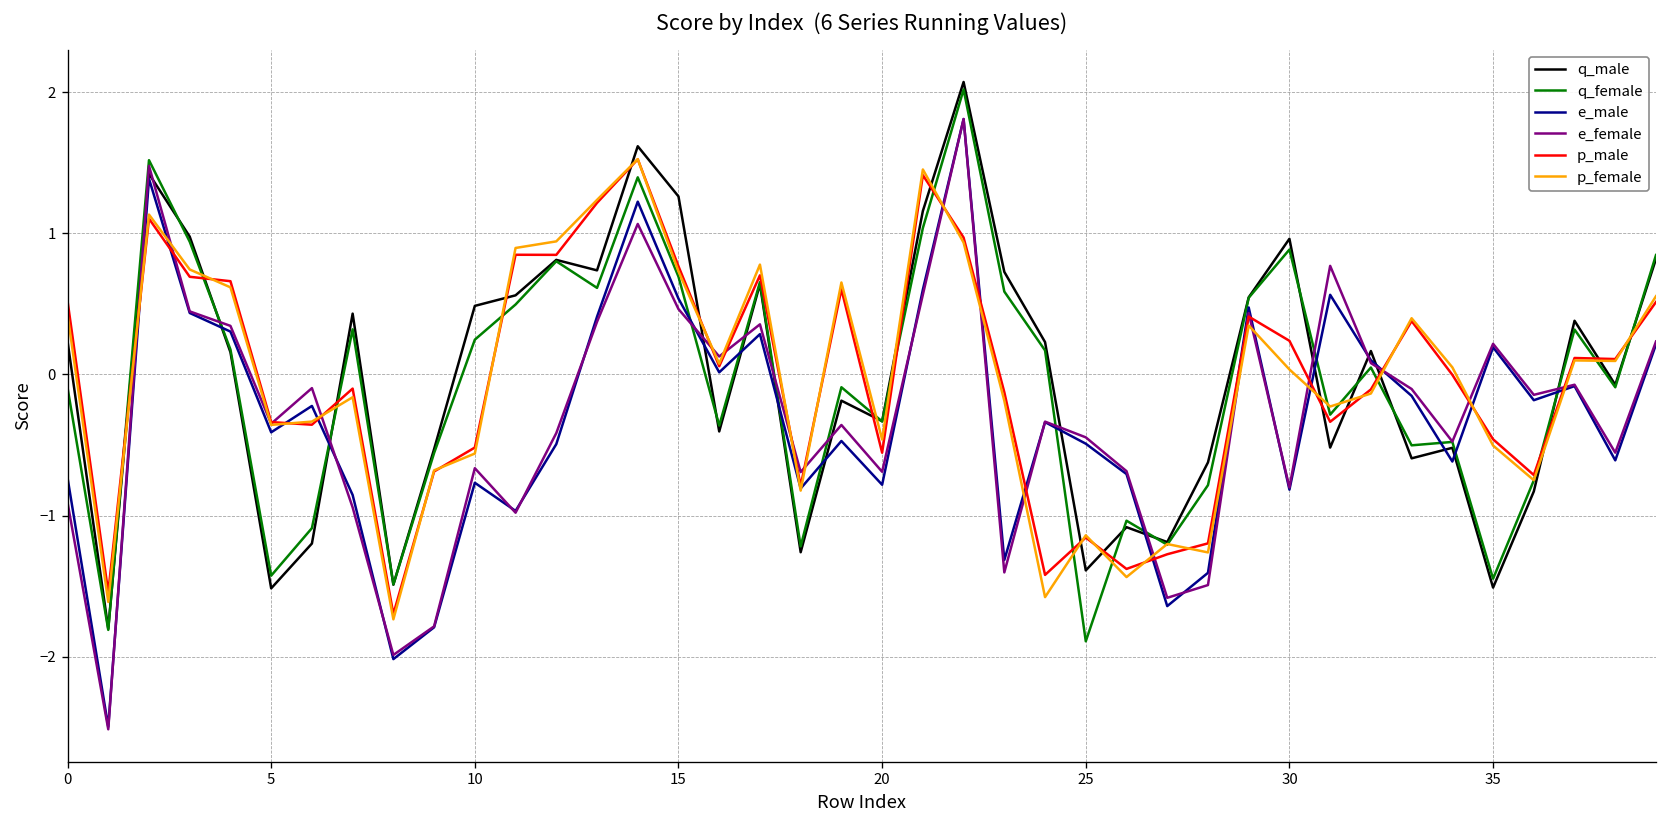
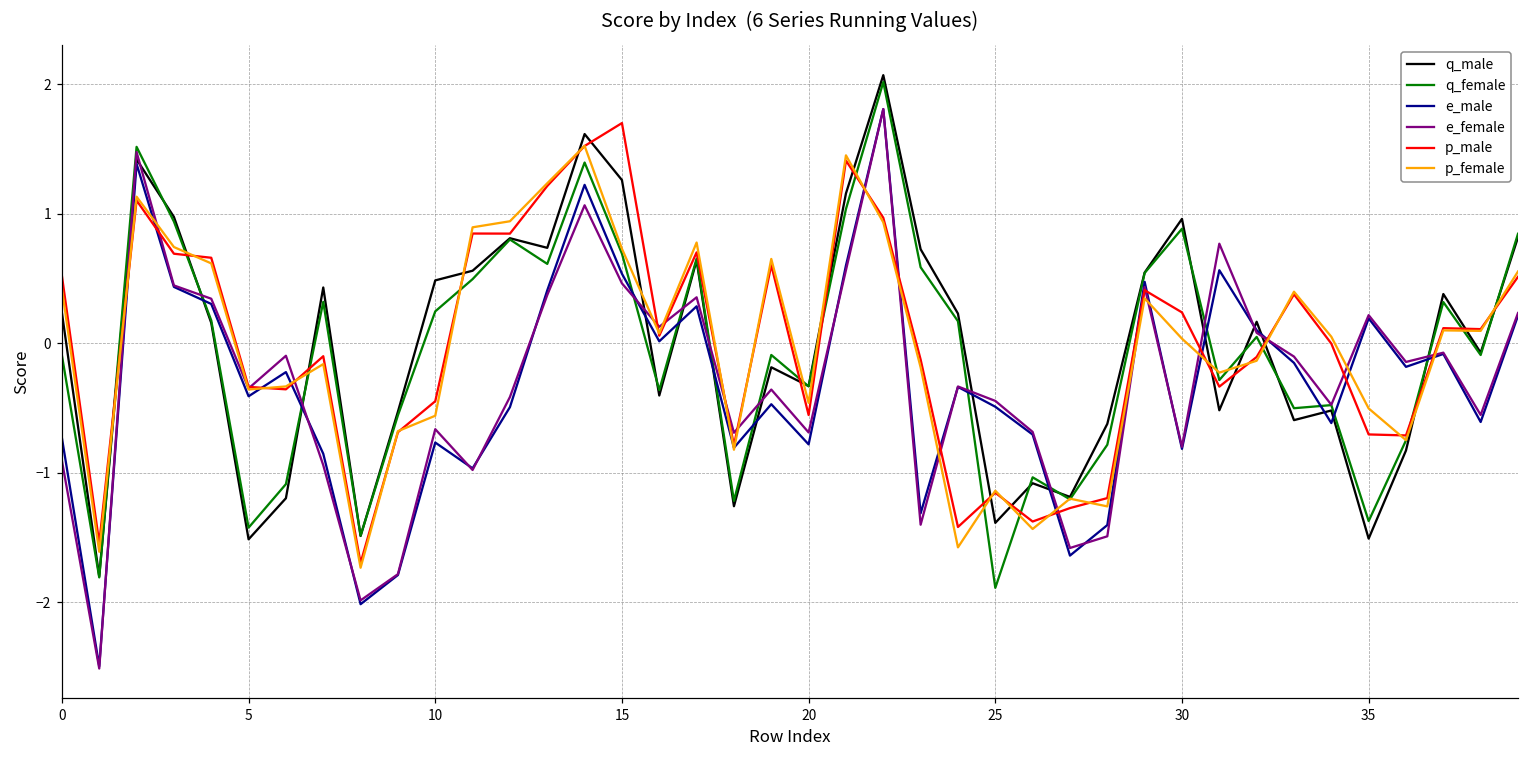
p_male, 10: -0.52 -> -0.45
p_male, 15: 0.77 -> 1.70
q_female, 35: -1.45 -> -1.37
p_male, 35: -0.46 -> -0.70
